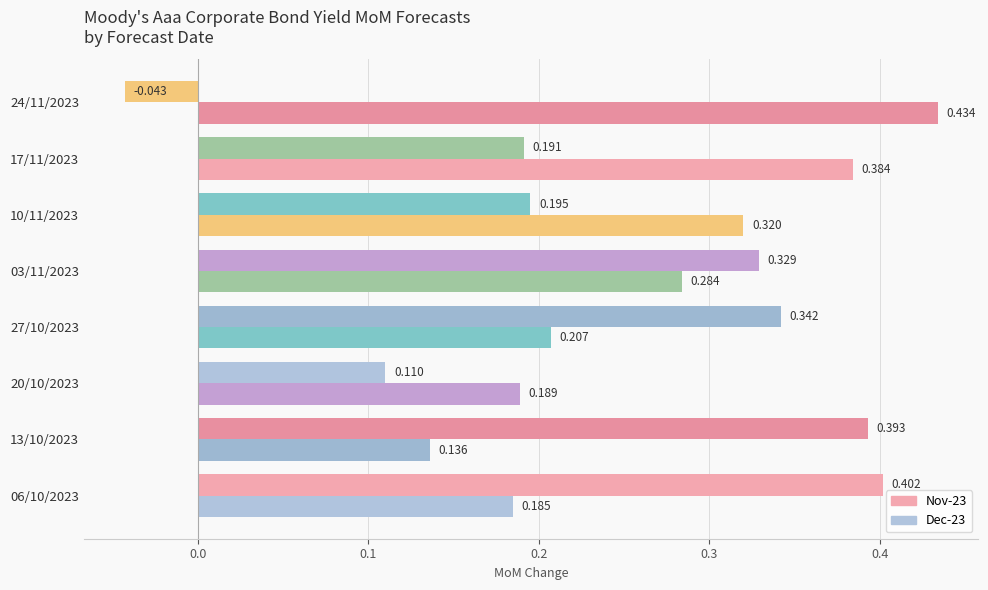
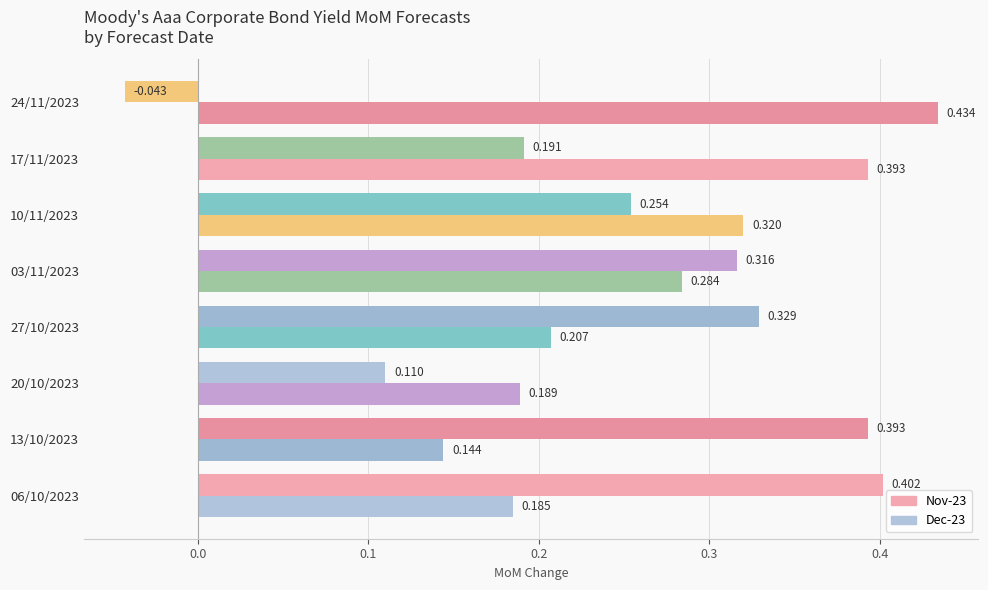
Dec-23, 17/11/2023: 0.384 -> 0.393
Nov-23, 10/11/2023: 0.195 -> 0.254
Nov-23, 03/11/2023: 0.329 -> 0.316
Nov-23, 27/10/2023: 0.342 -> 0.329
Dec-23, 13/10/2023: 0.136 -> 0.144
